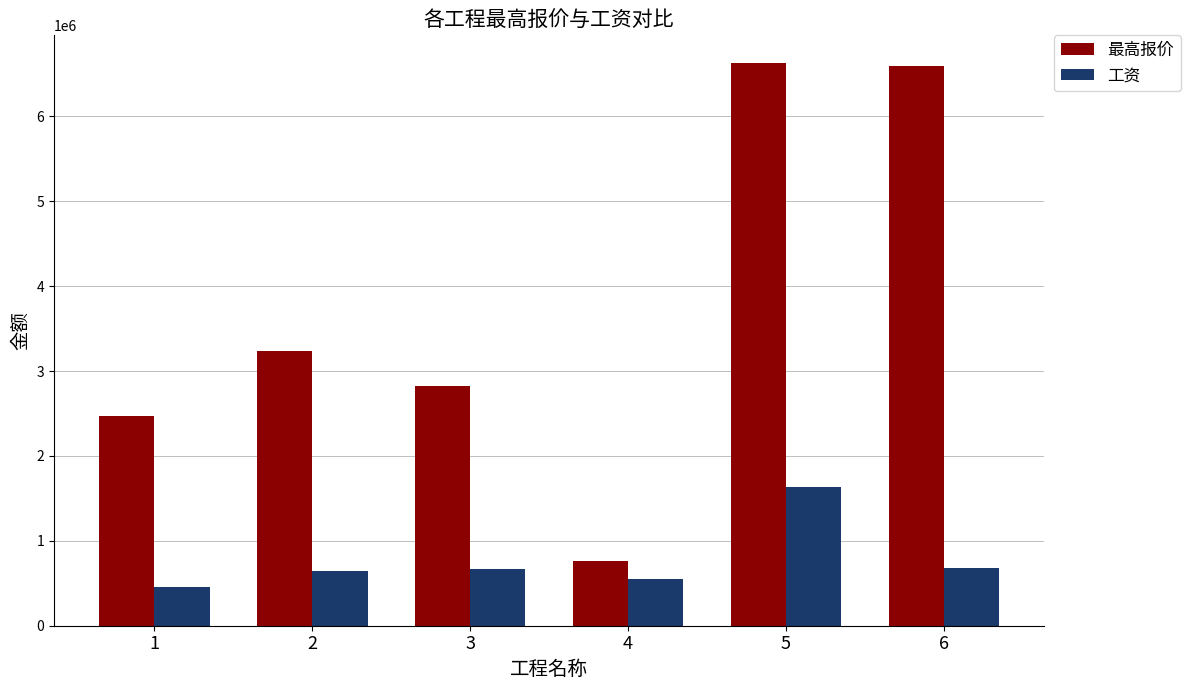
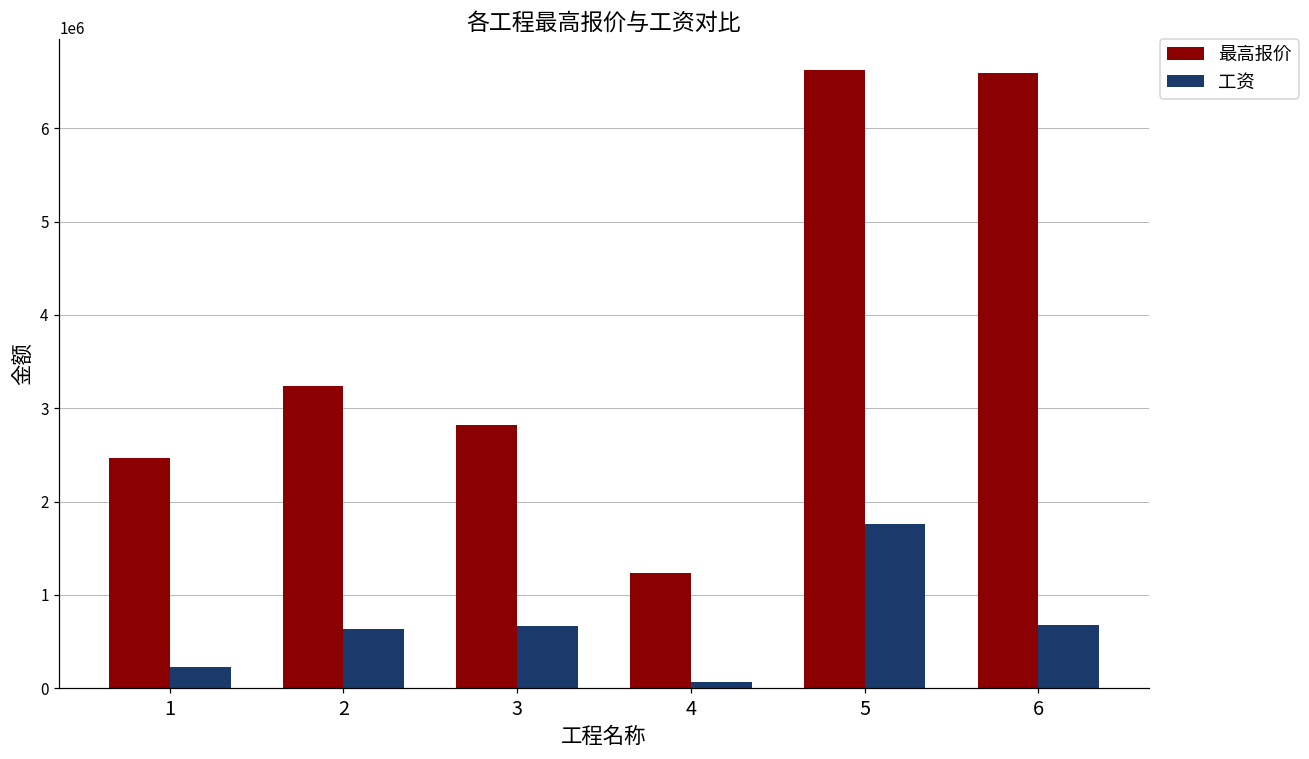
工资, 1: 500000 -> 200000
最高报价, 4: 800000 -> 1200000
工资, 4: 500000 -> 100000
工资, 5: 1600000 -> 1800000
